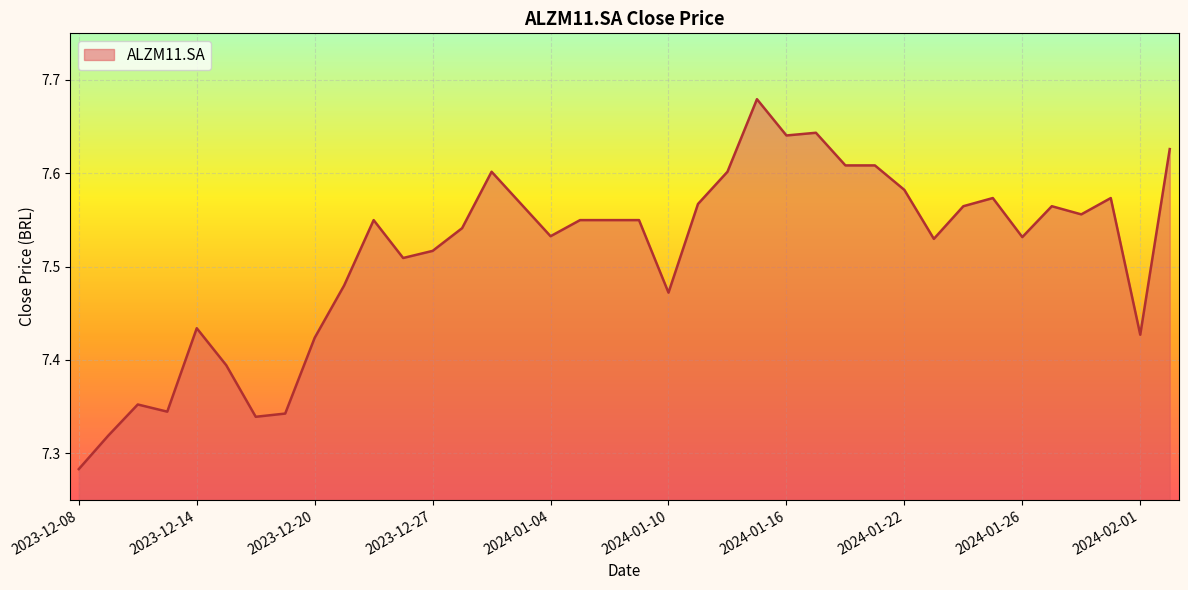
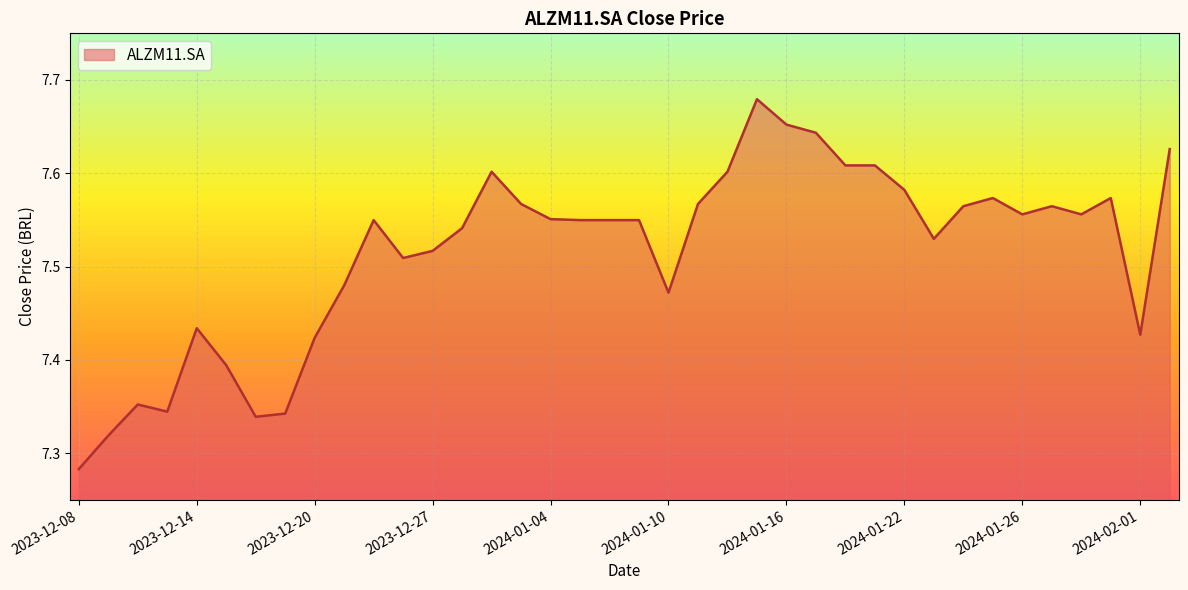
2024-01-04: 7.53 -> 7.55
2024-01-16: 7.64 -> 7.65
2024-01-26: 7.53 -> 7.56
